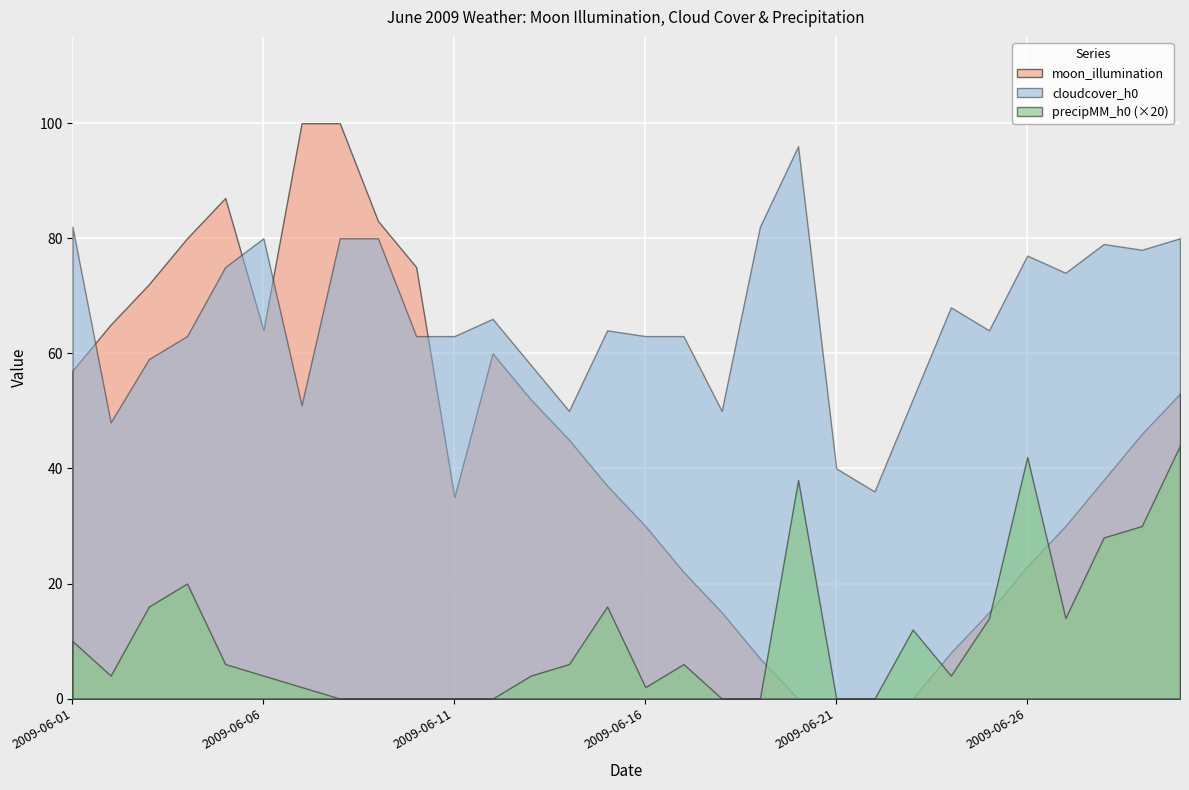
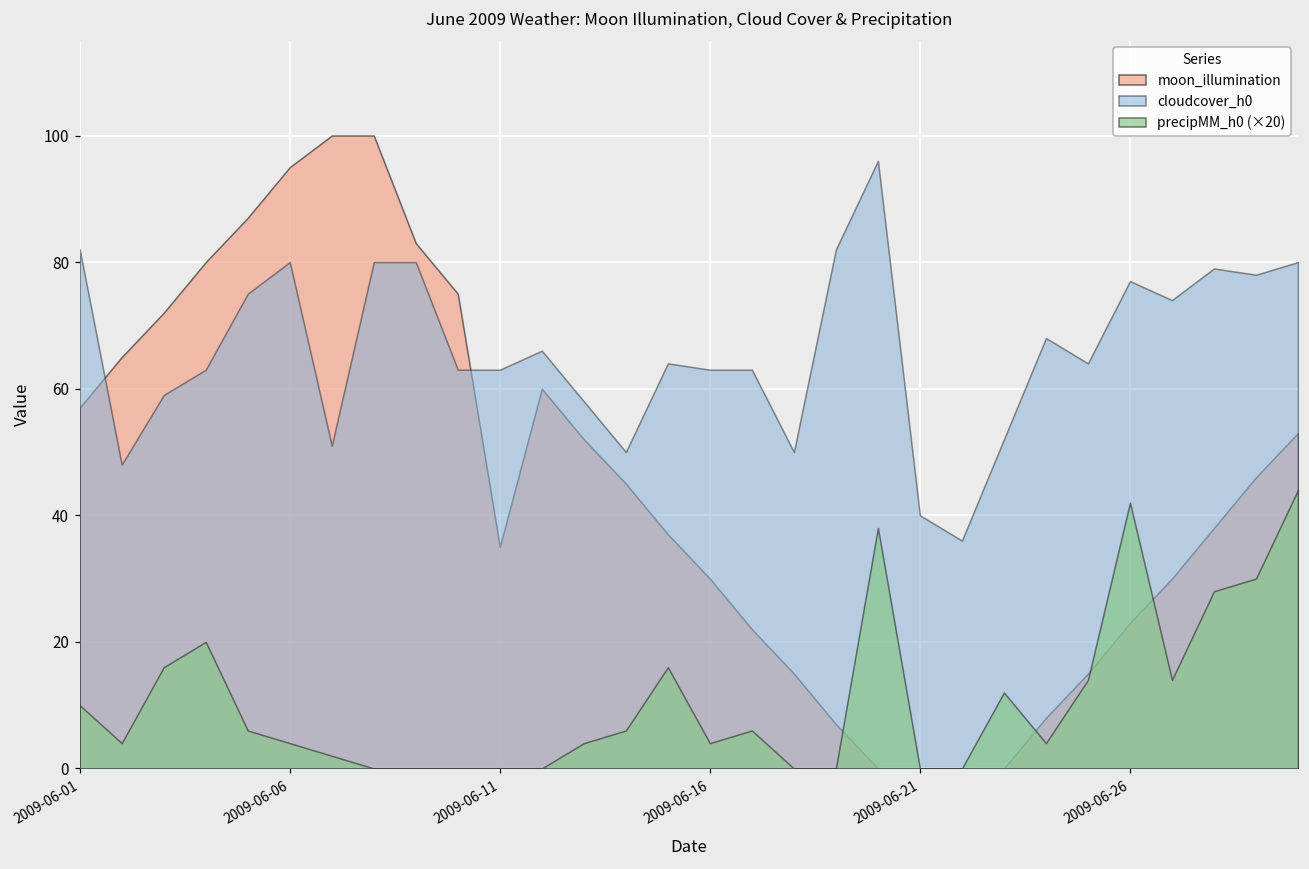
moon_illumination, 2009-06-06: 64 -> 95
precipMM_h0 (×20), 2009-06-16: 2 -> 4
